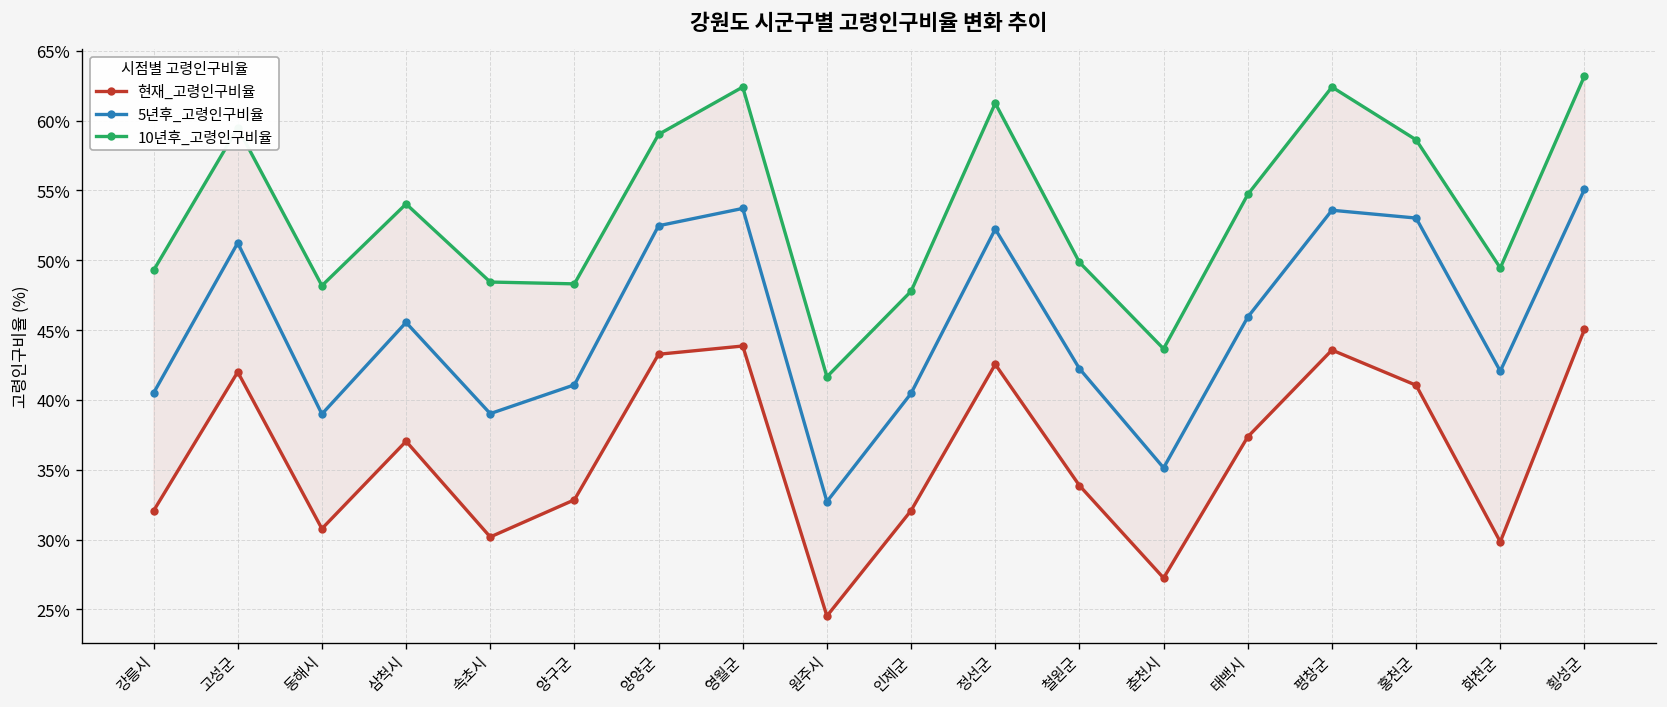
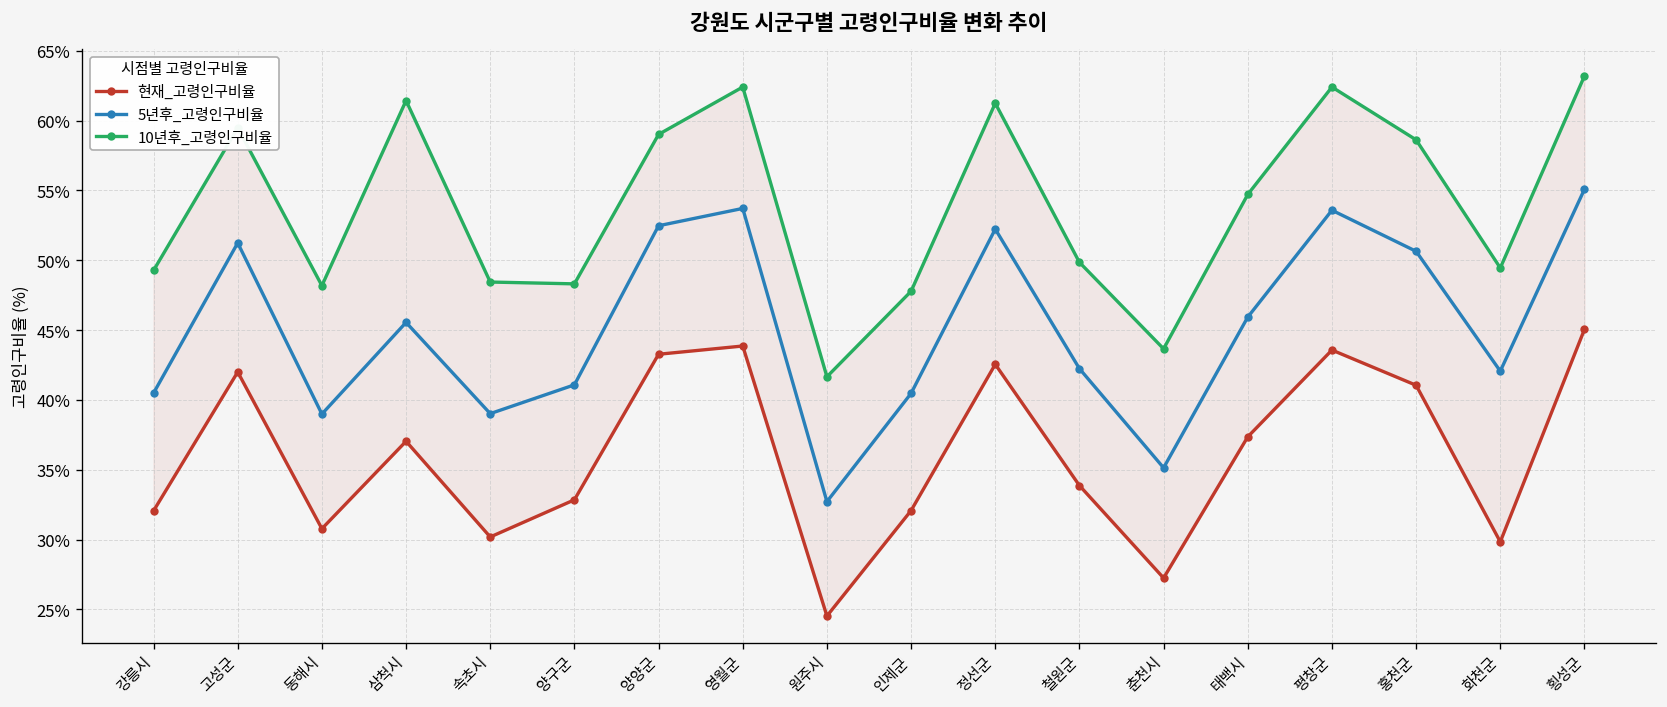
10년후_고령인구비율, 삼척시: 54.0% -> 61.4%
5년후_고령인구비율, 홍천군: 53.0% -> 50.6%
